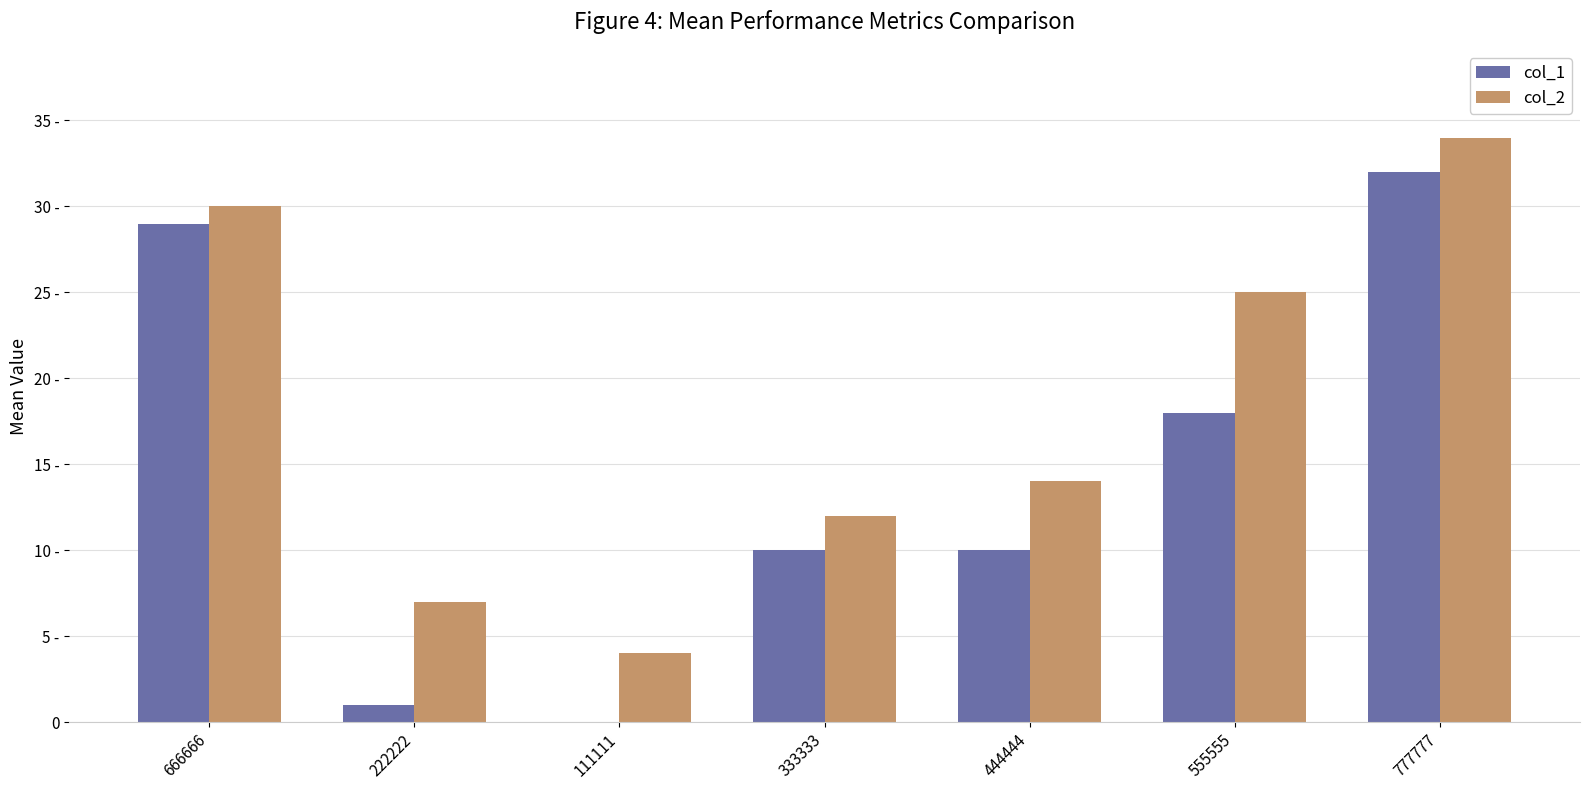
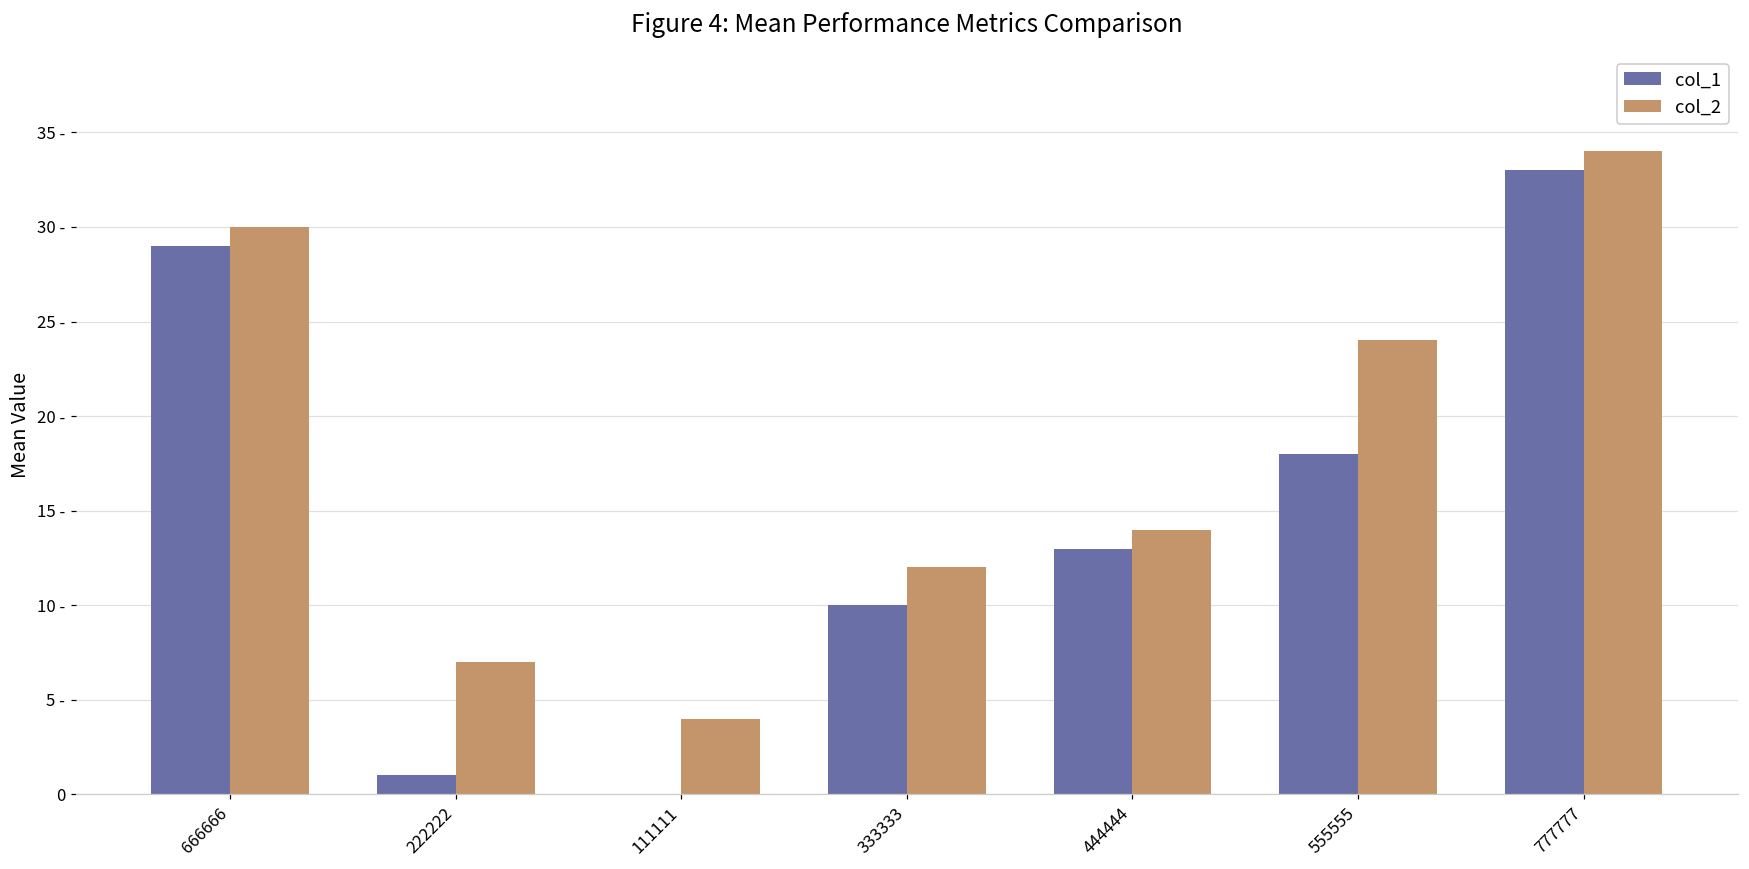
col_1, 444444: 10 - -> 13 -
col_2, 555555: 25 - -> 24 -
col_1, 777777: 32 - -> 33 -
